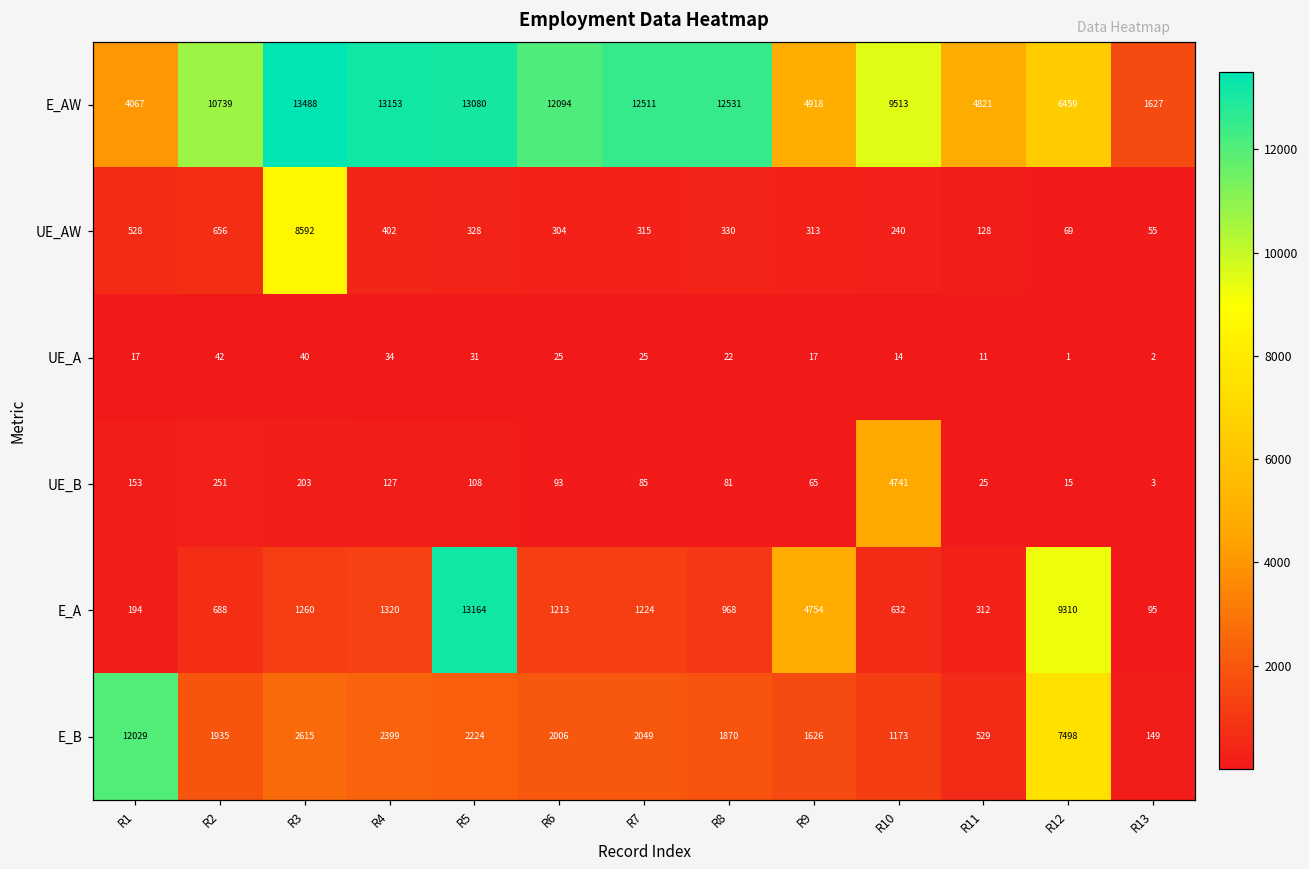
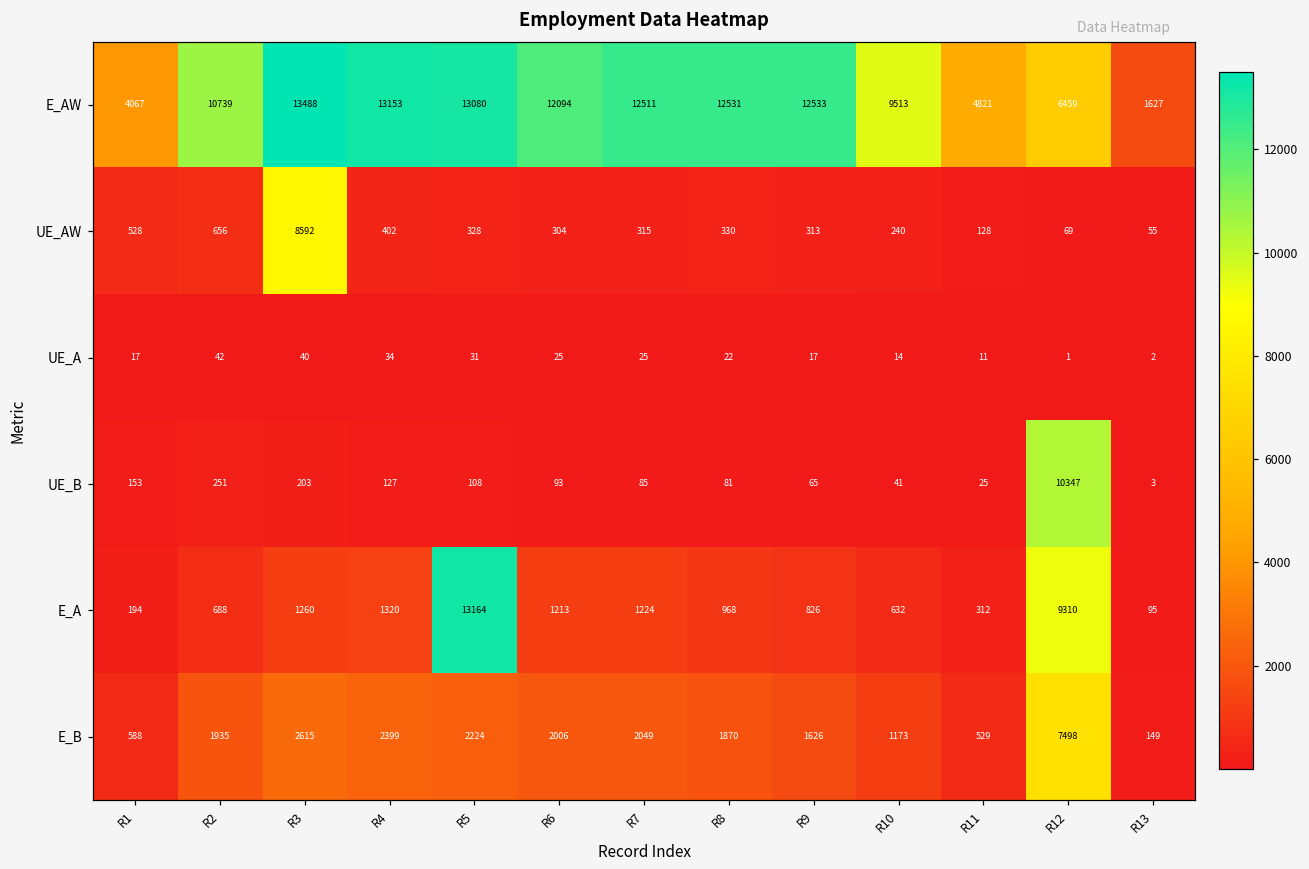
E_AW, R9: 4918 -> 12533
UE_B, R10: 4741 -> 41
UE_B, R12: 15 -> 10347
E_A, R9: 4754 -> 826
E_B, R1: 12029 -> 588
